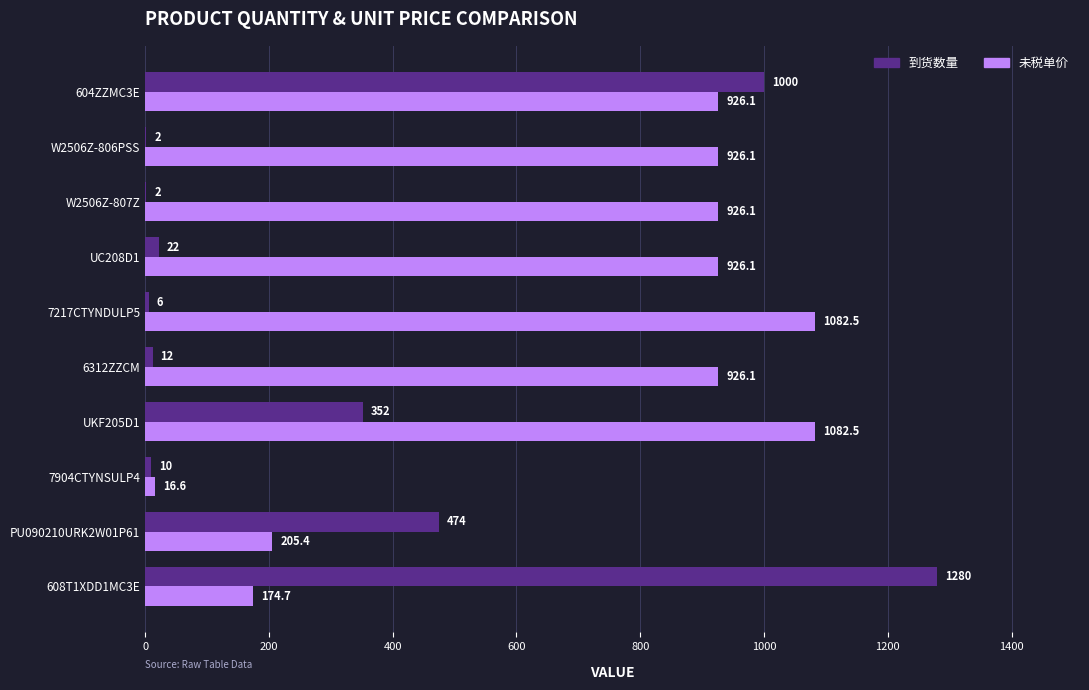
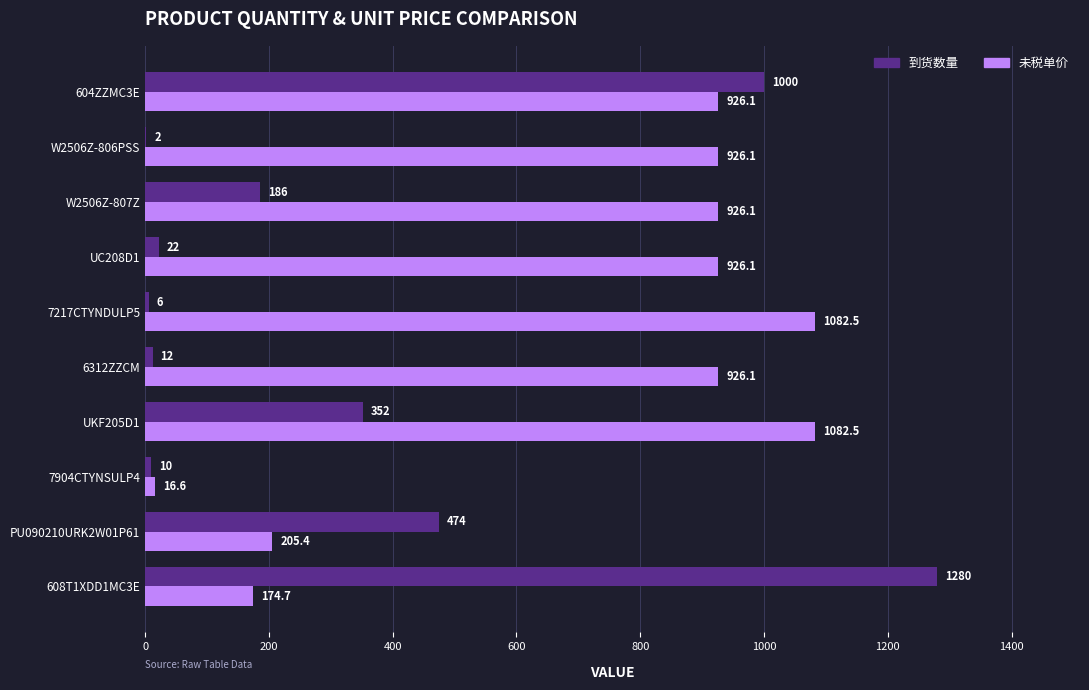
到货数量, W2506Z-807Z: 2 -> 186
